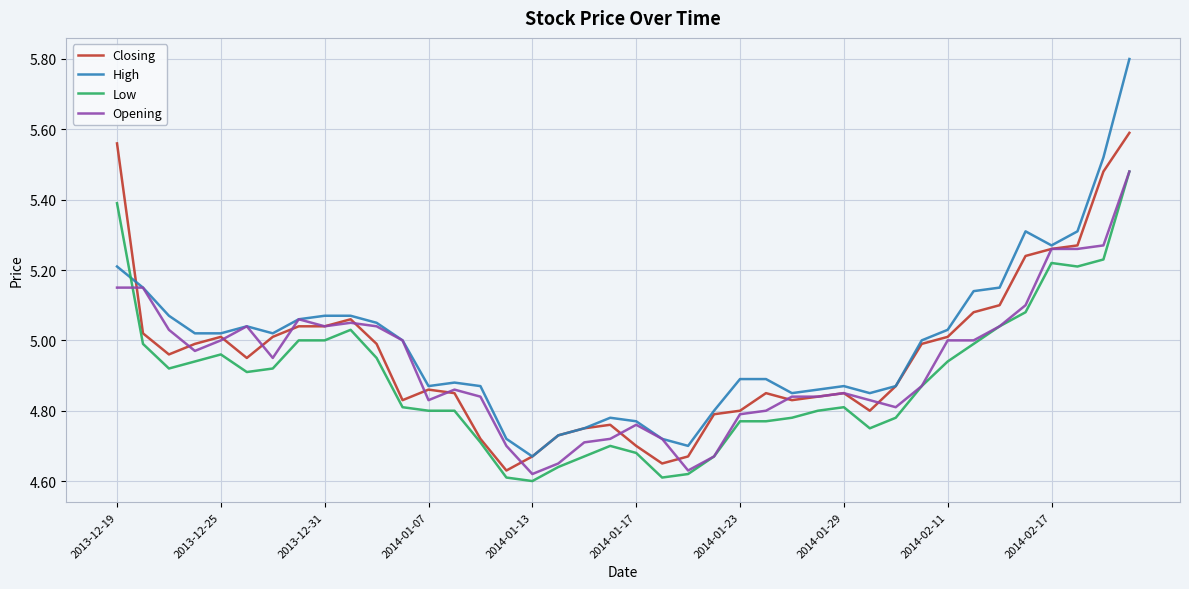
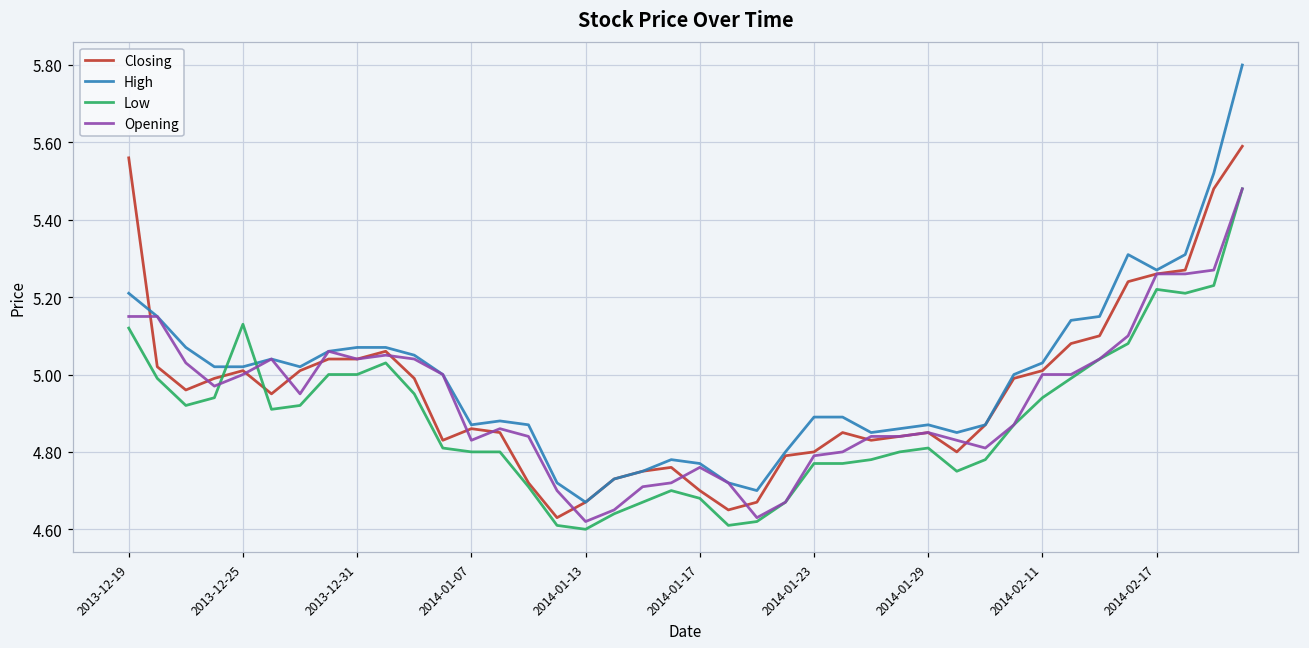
Low, 2013-12-19: 5.39 -> 5.12
Low, 2013-12-25: 4.96 -> 5.13
